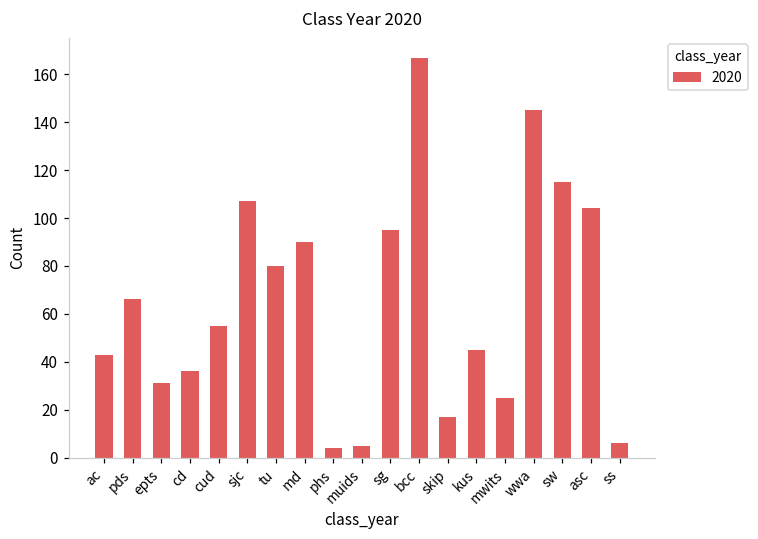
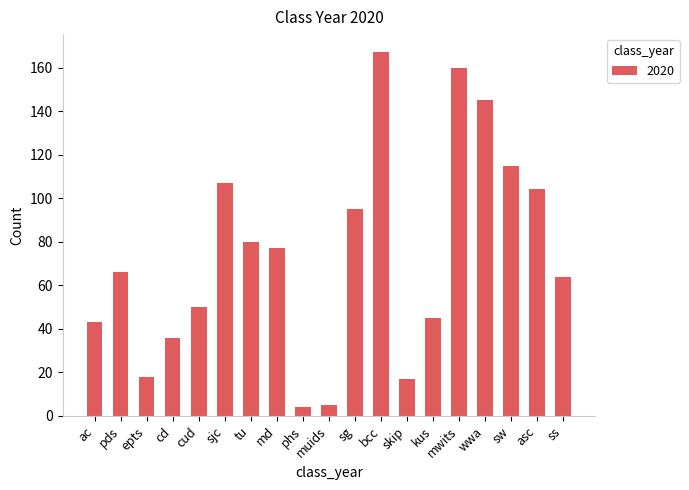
epts: 31 -> 18
cud: 55 -> 50
md: 90 -> 77
mwits: 25 -> 160
ss: 6 -> 64
